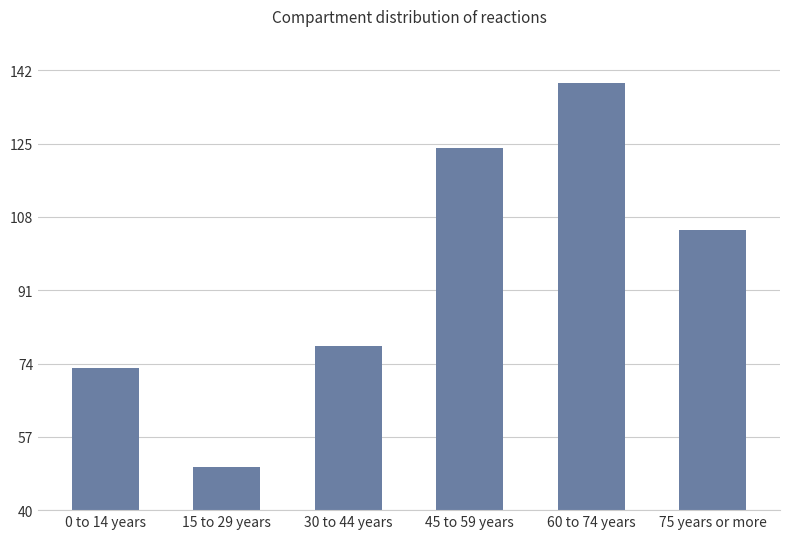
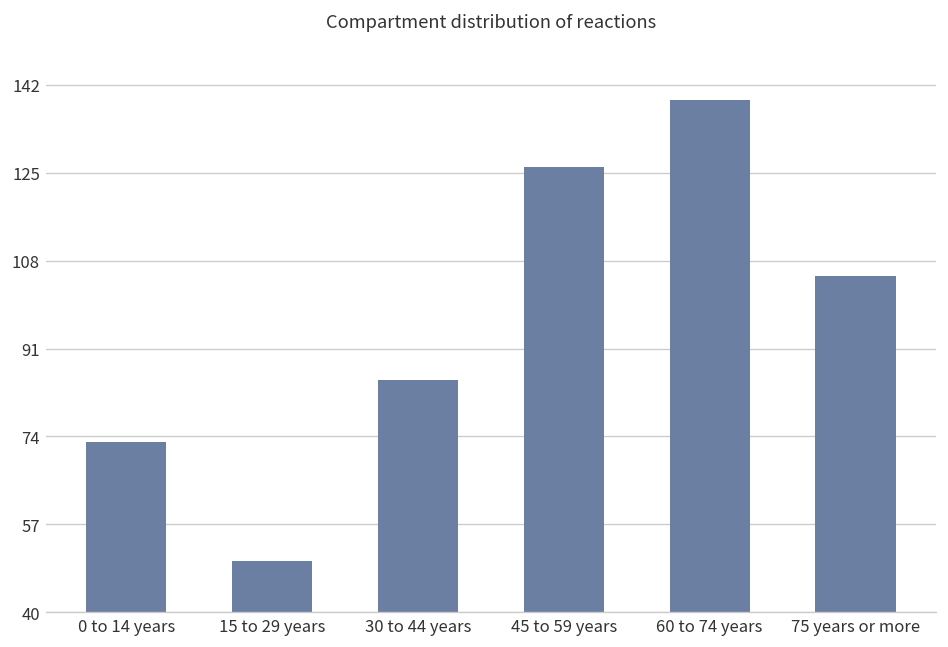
30 to 44 years: 78 -> 85
45 to 59 years: 124 -> 126
